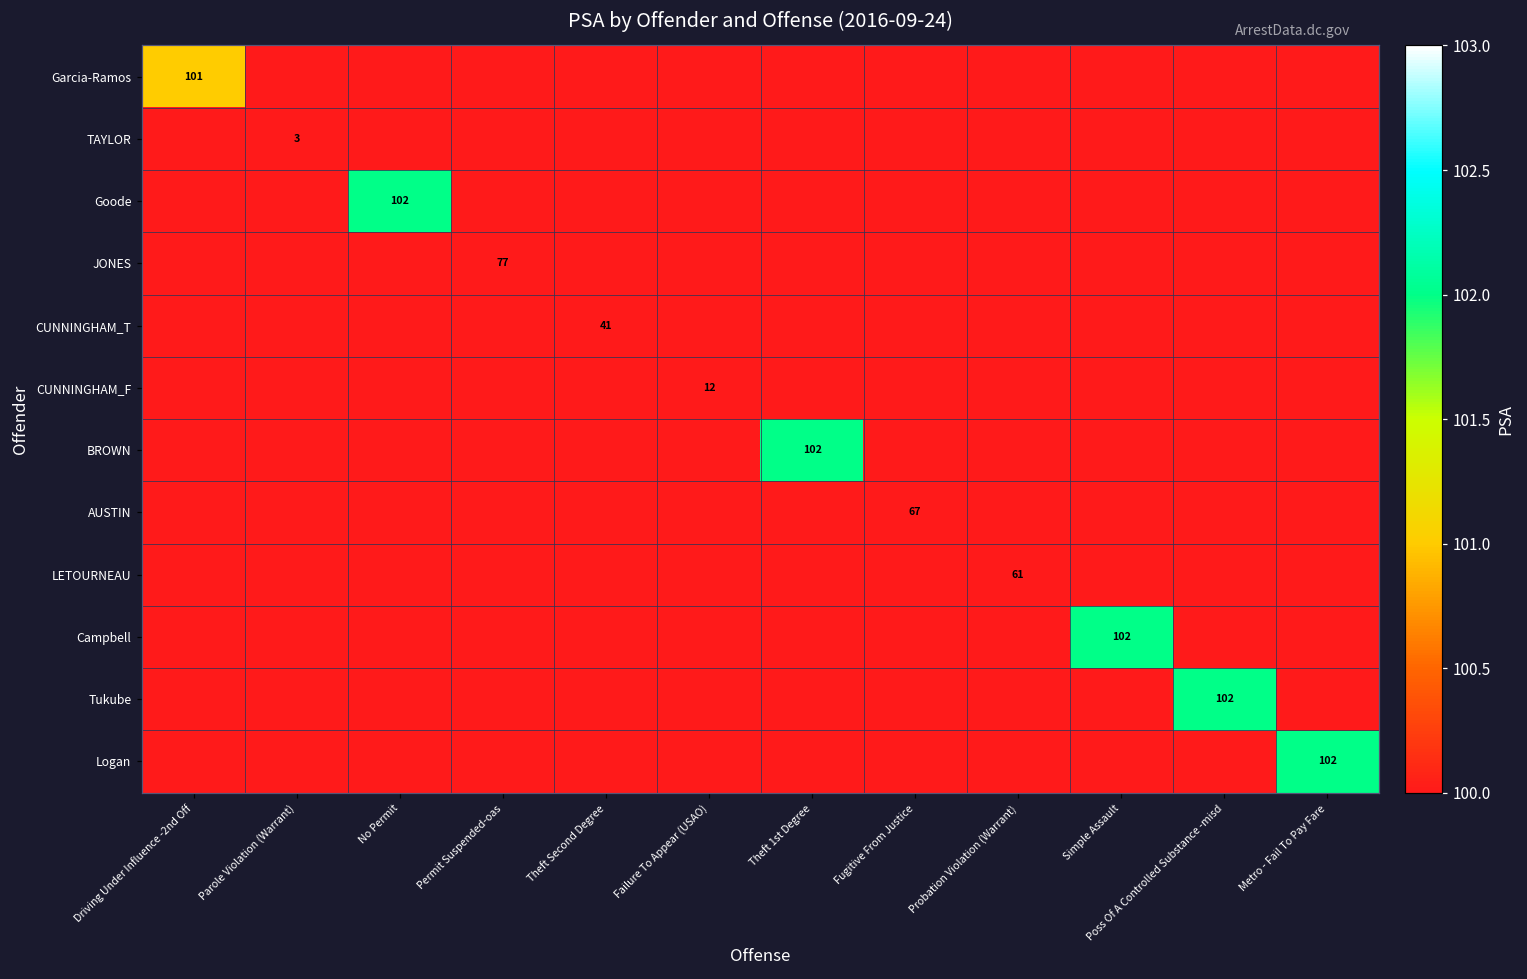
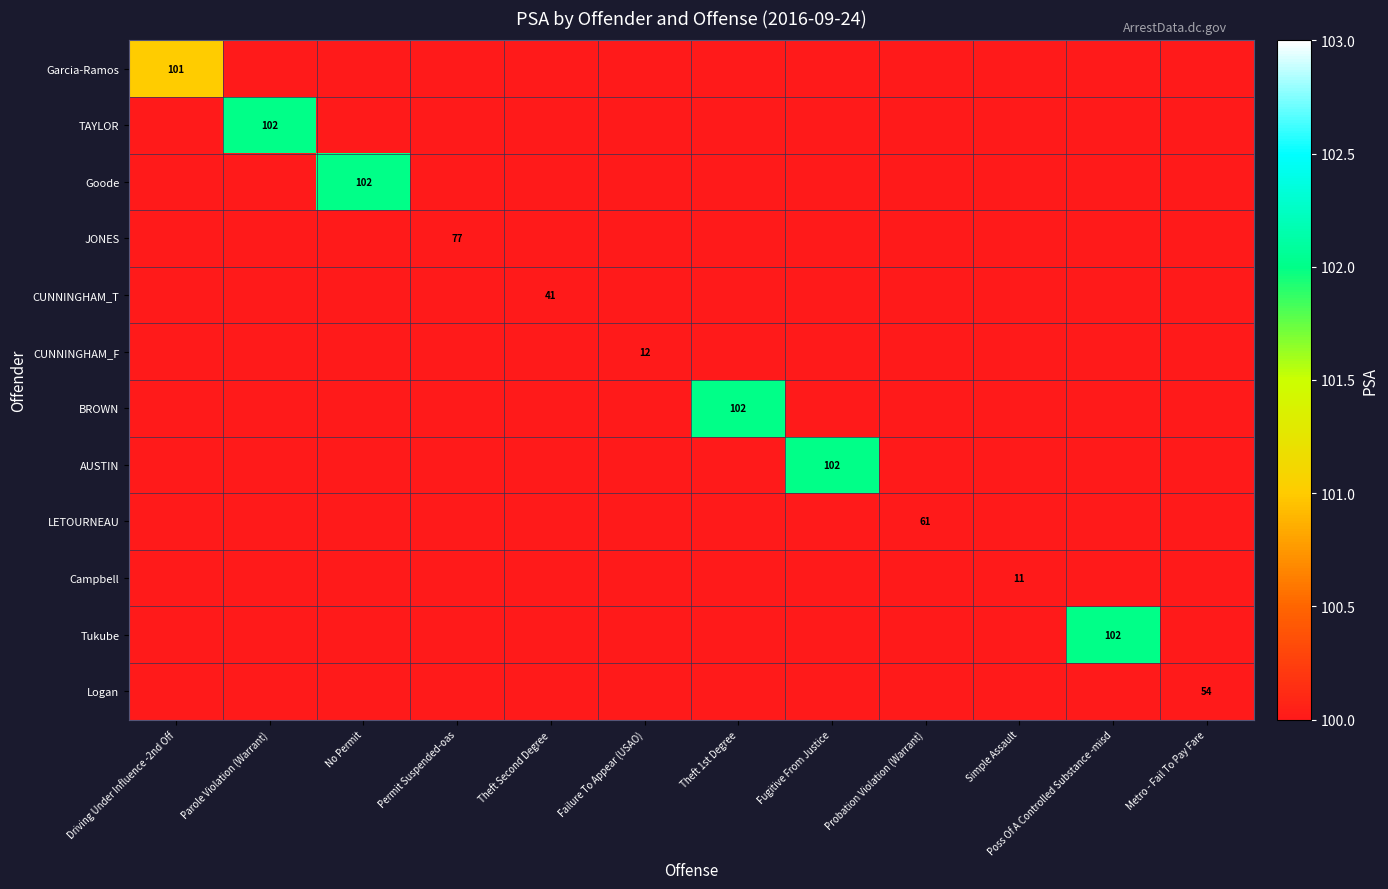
TAYLOR, Parole Violation (Warrant): 3 -> 102
AUSTIN, Fugitive From Justice: 67 -> 102
Campbell, Simple Assault: 102 -> 11
Logan, Metro - Fail To Pay Fare: 102 -> 54
